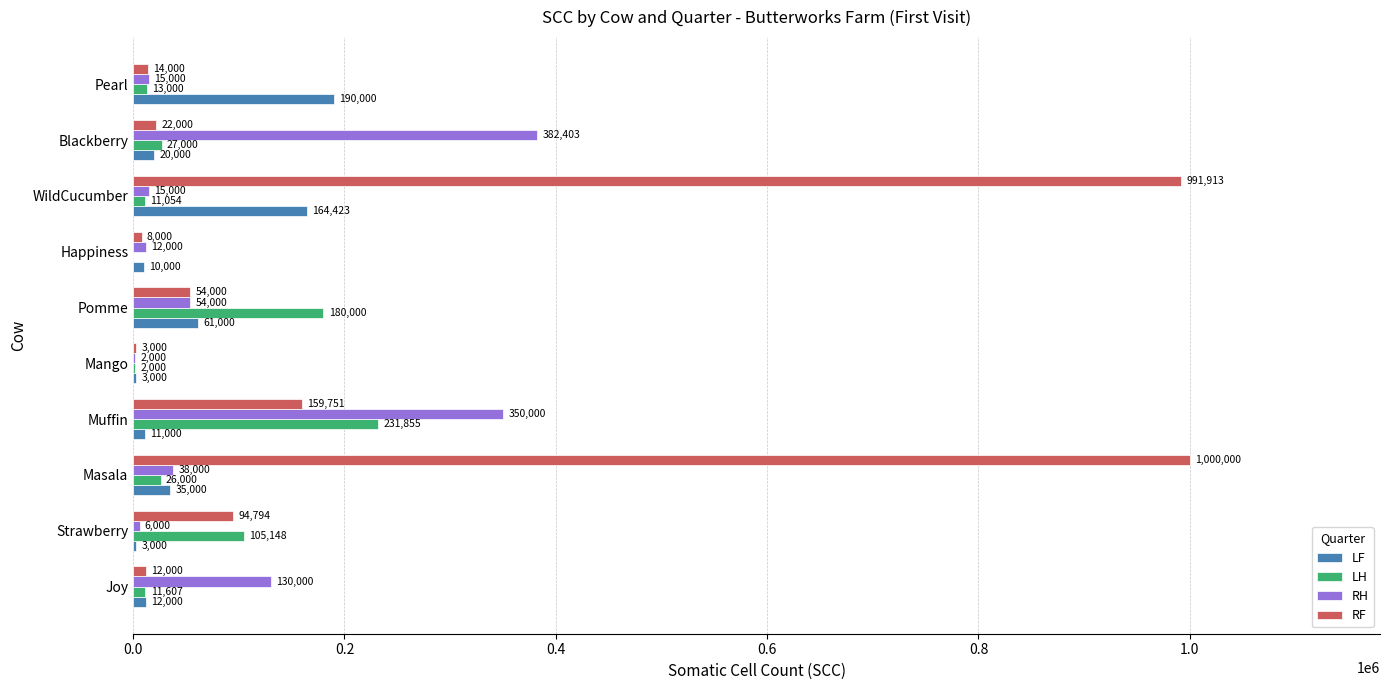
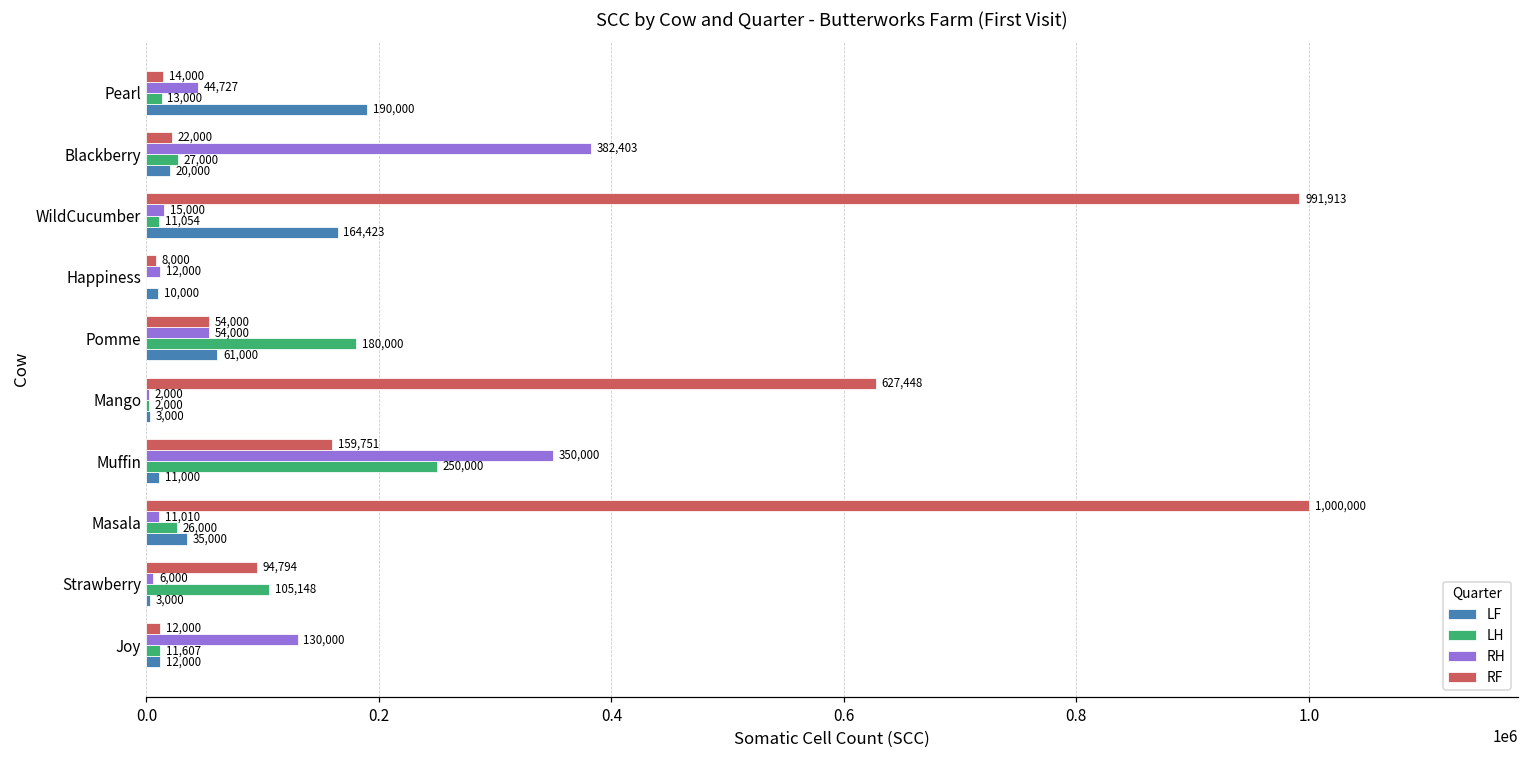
RH, Pearl: 15,000 -> 44,727
RF, Mango: 3,000 -> 627,448
LH, Muffin: 231,855 -> 250,000
RH, Masala: 38,000 -> 11,010
